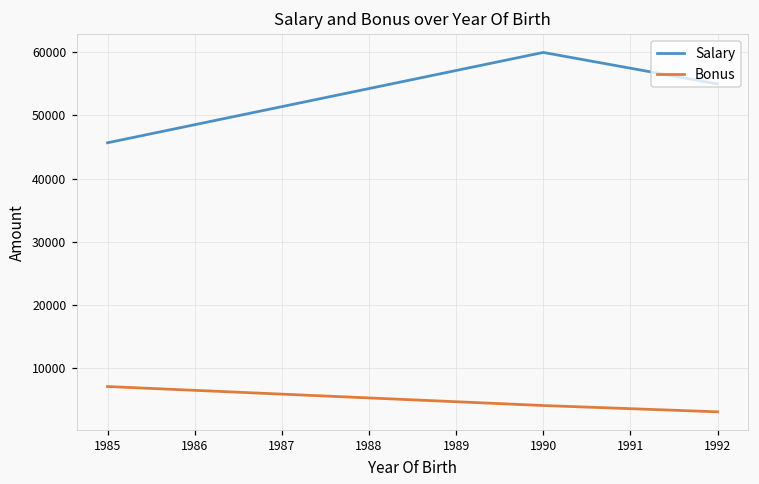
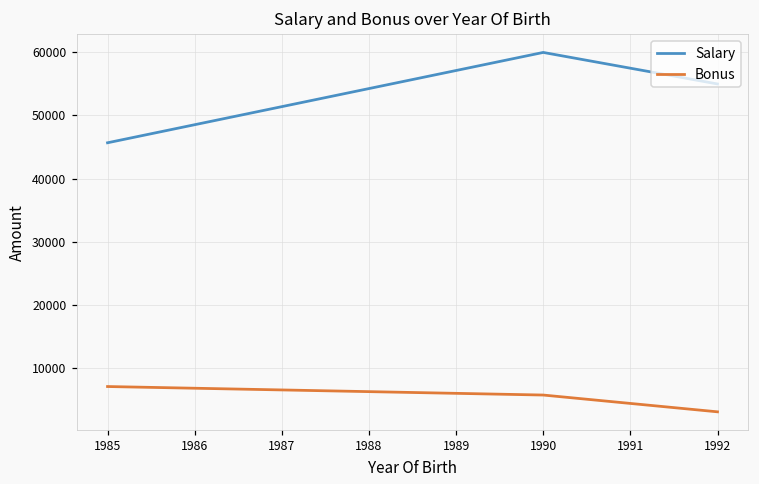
Bonus, 1990: 4000 -> 6000
